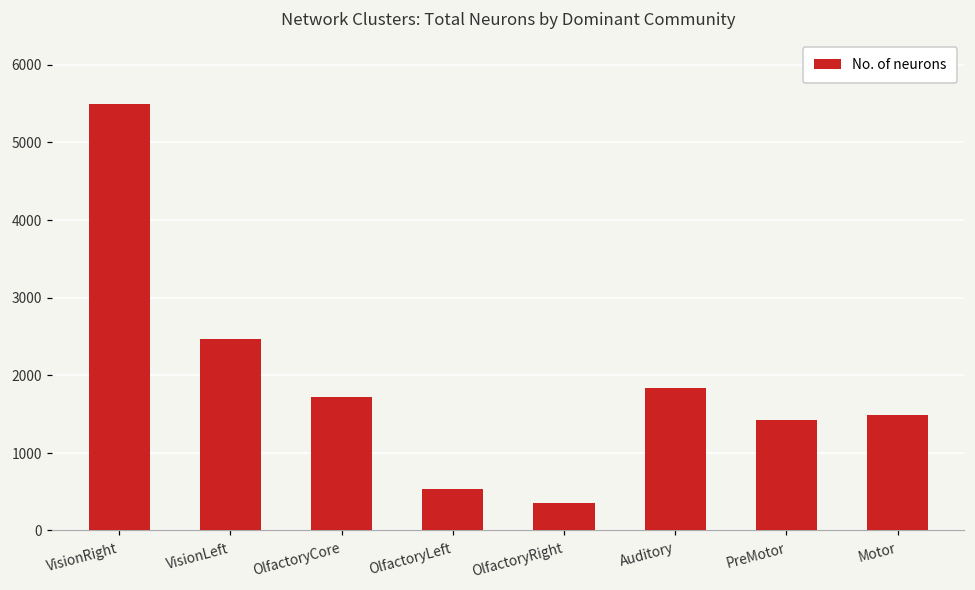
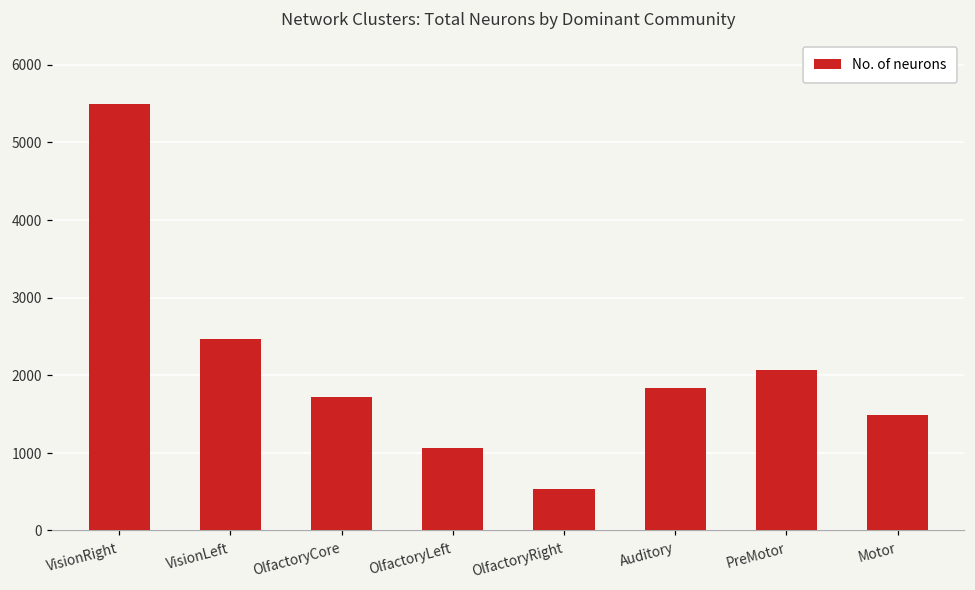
OlfactoryLeft: 500 -> 1100
OlfactoryRight: 400 -> 500
PreMotor: 1400 -> 2100
